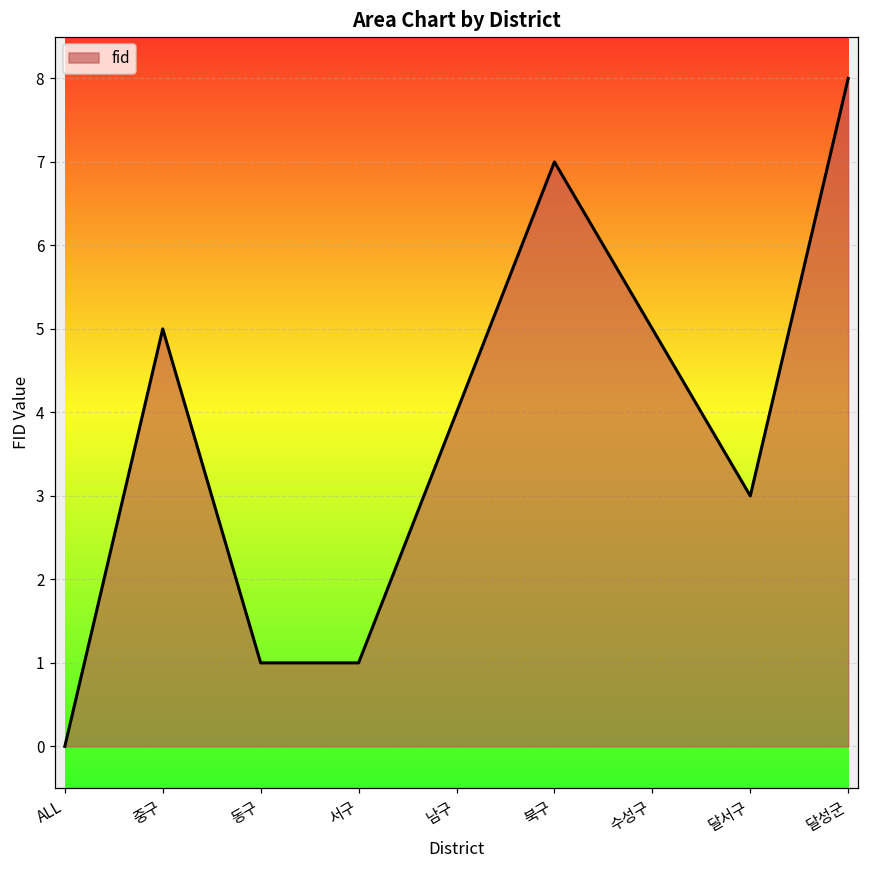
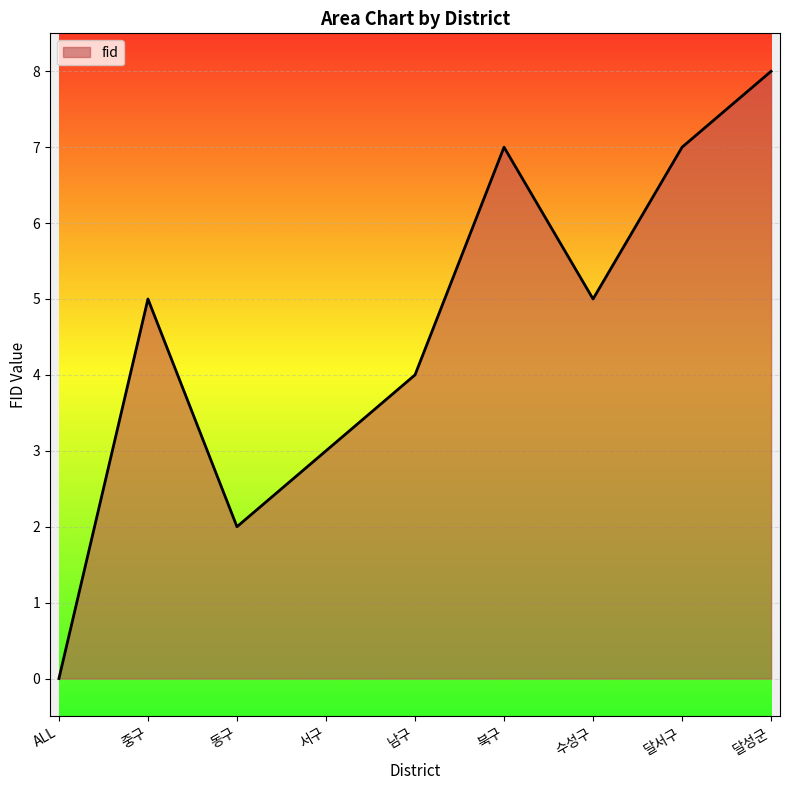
동구: 1 -> 2
서구: 1 -> 3
달서구: 3 -> 7
